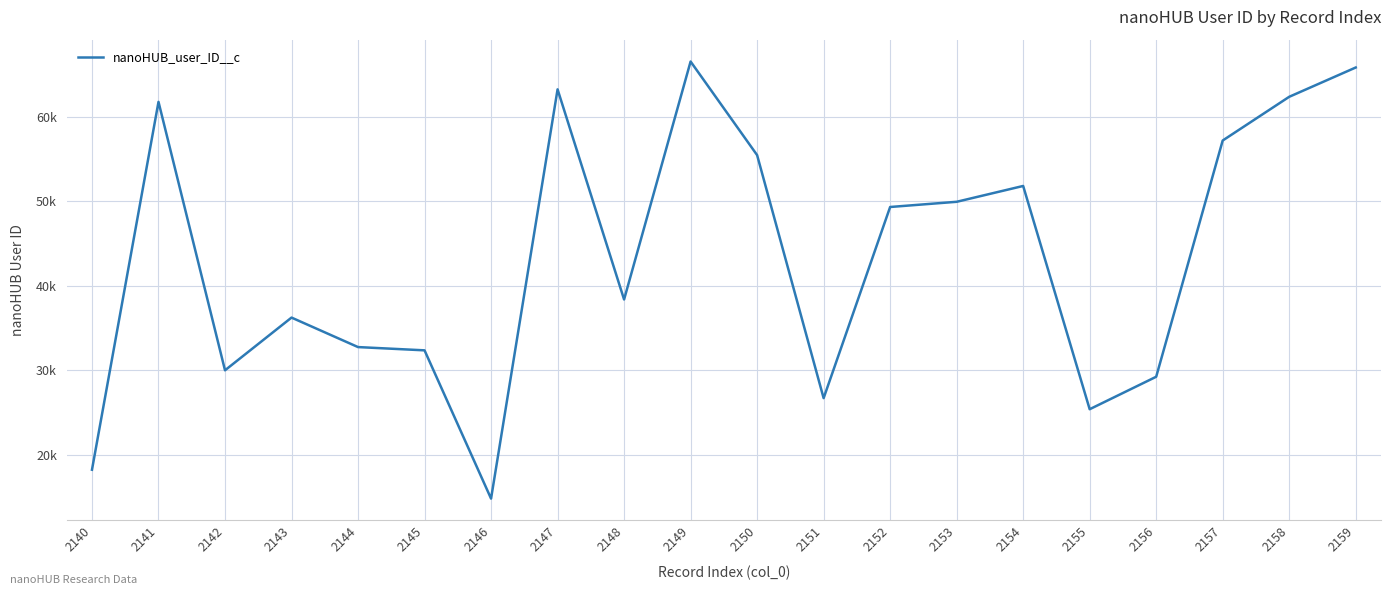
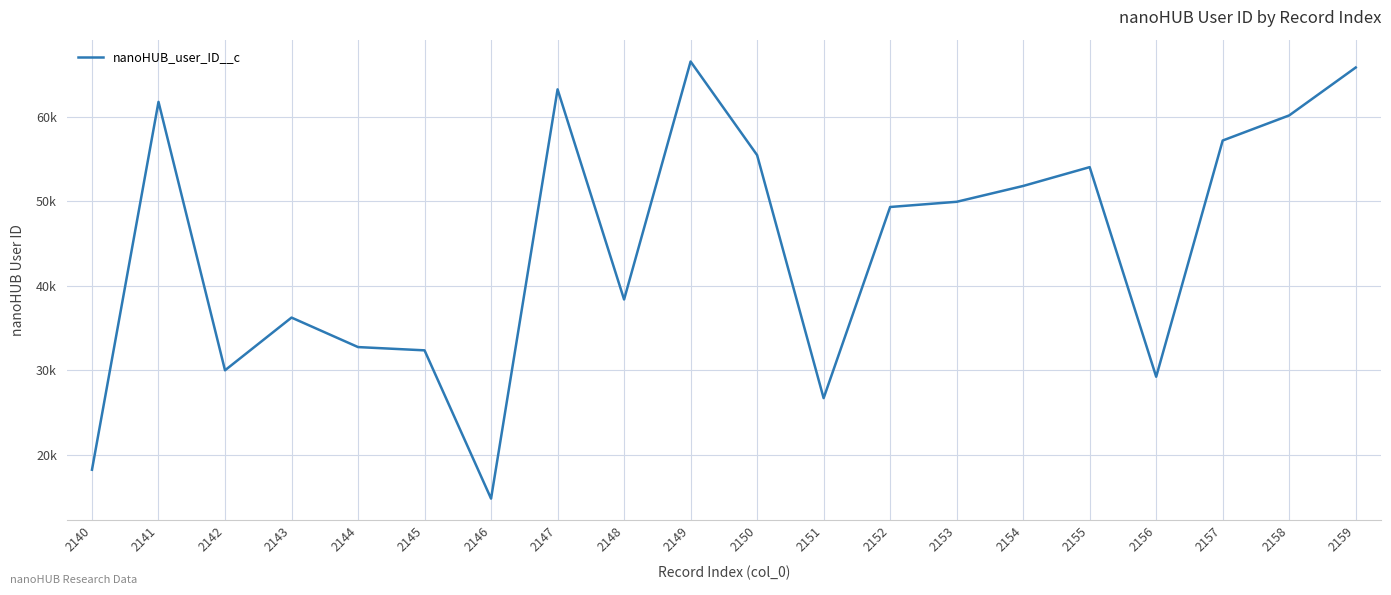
2155: 25000 -> 54000
2158: 62000 -> 60000
